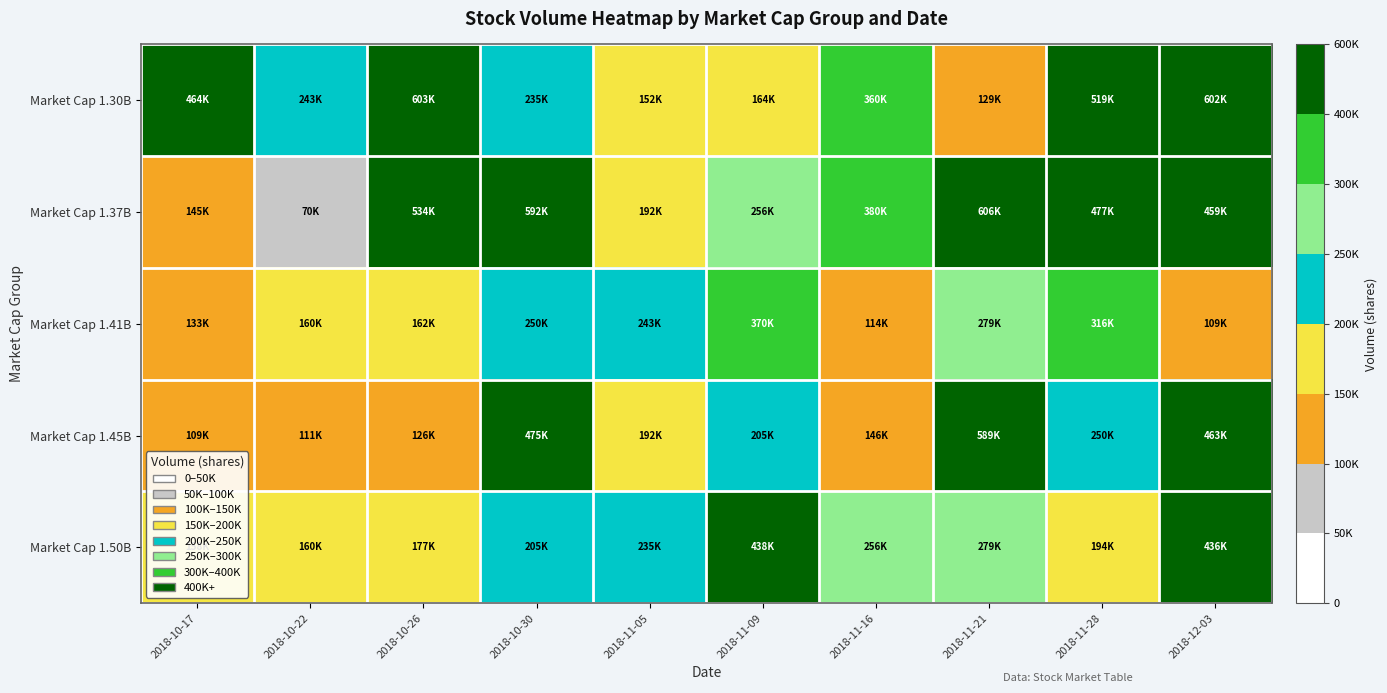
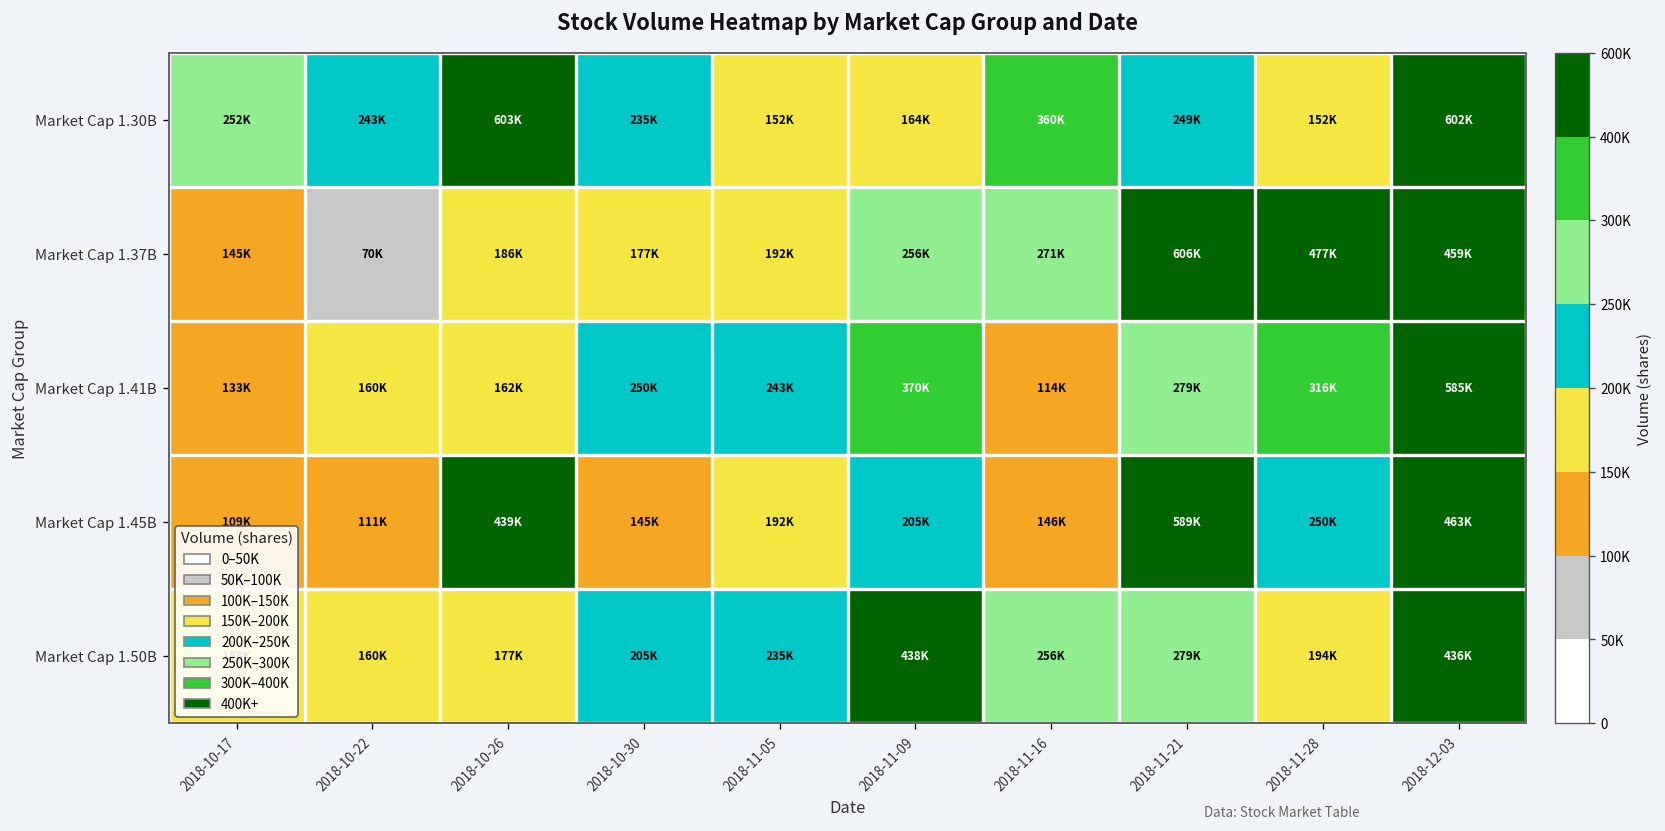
Market Cap 1.30B, 2018-10-17: 464K -> 252K
Market Cap 1.30B, 2018-11-21: 129K -> 249K
Market Cap 1.30B, 2018-11-28: 519K -> 152K
Market Cap 1.37B, 2018-10-26: 534K -> 186K
Market Cap 1.37B, 2018-10-30: 592K -> 177K
Market Cap 1.37B, 2018-11-16: 380K -> 271K
Market Cap 1.41B, 2018-12-03: 109K -> 585K
Market Cap 1.45B, 2018-10-26: 126K -> 439K
Market Cap 1.45B, 2018-10-30: 475K -> 145K
